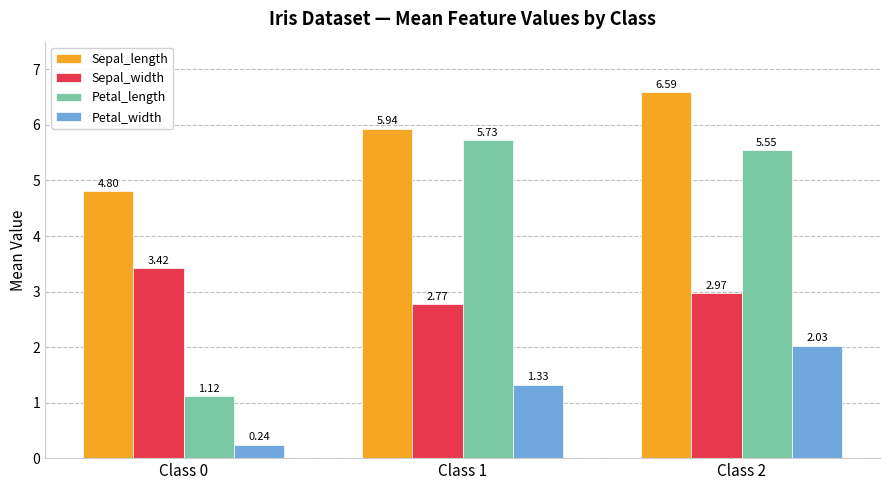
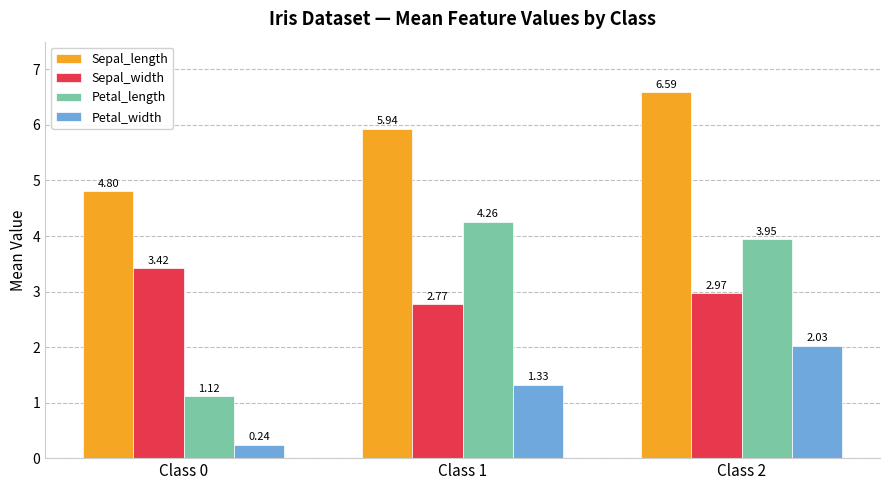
Petal_length, Class 1: 5.73 -> 4.26
Petal_length, Class 2: 5.55 -> 3.95
